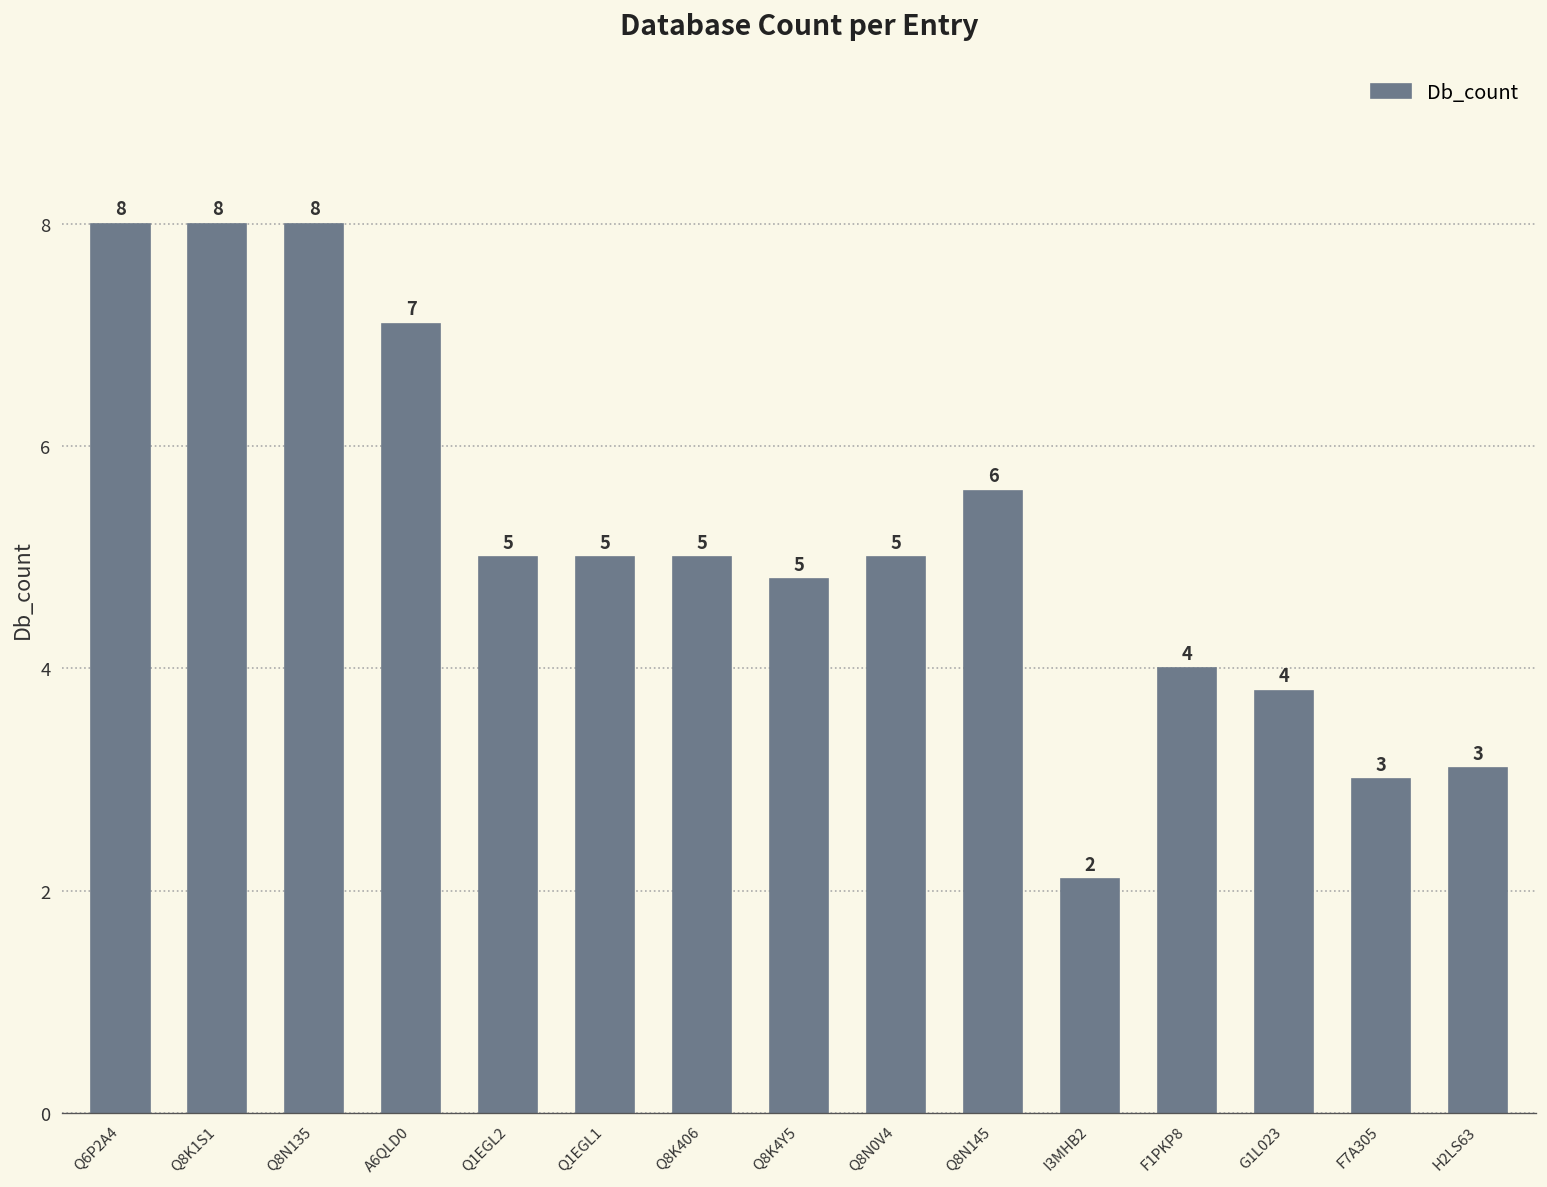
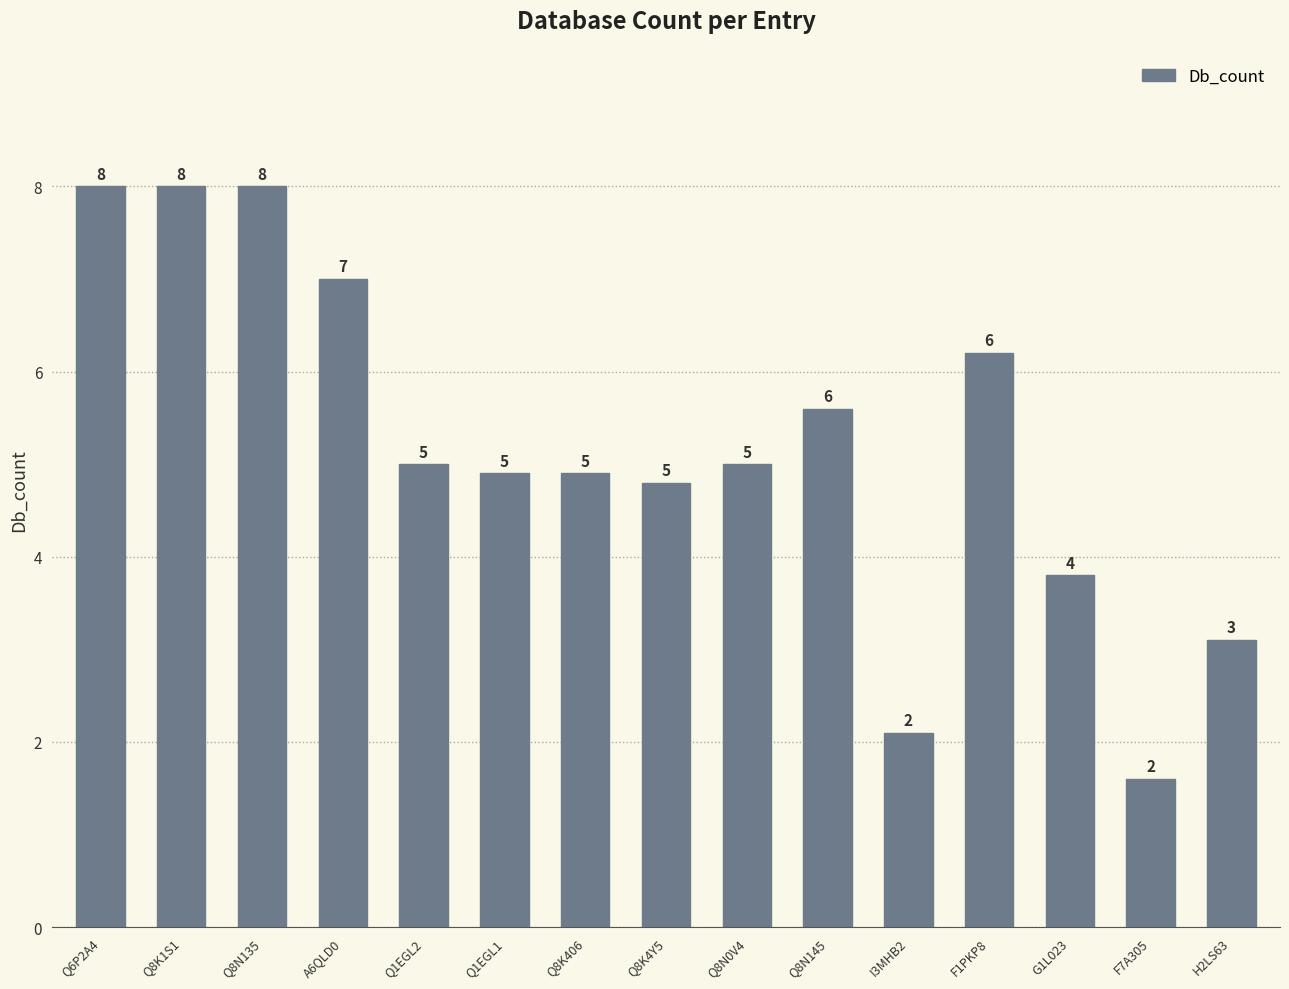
A6QLD0: 7.1 -> 7.0
Q1EGL1: 5.0 -> 4.9
Q8K406: 5.0 -> 4.9
F1PKP8: 4 -> 6
F7A305: 3 -> 2
